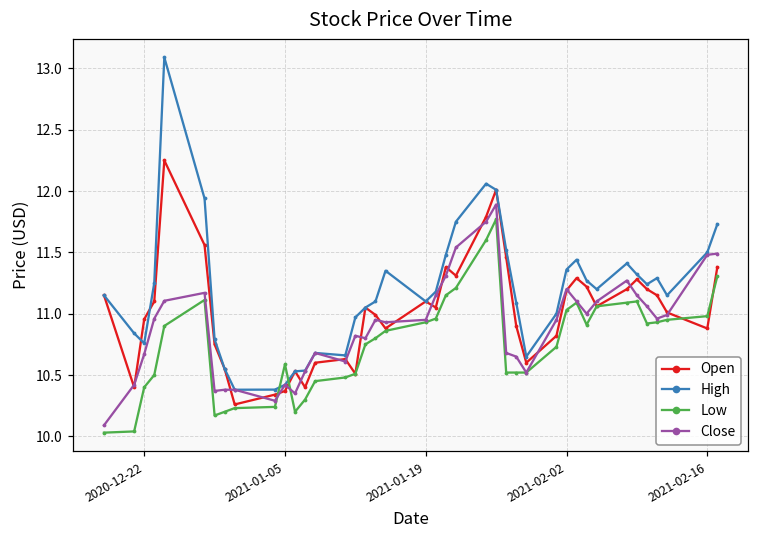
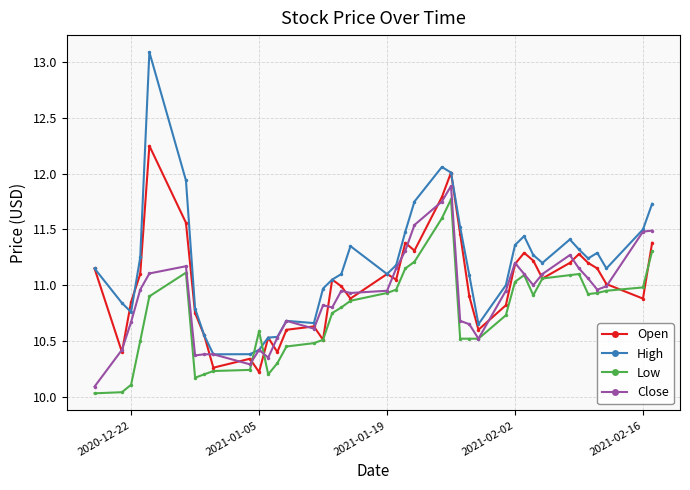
Open, 2020-12-22: 10.96 -> 10.85
Low, 2020-12-22: 10.40 -> 10.11
Open, 2021-01-05: 10.37 -> 10.22
